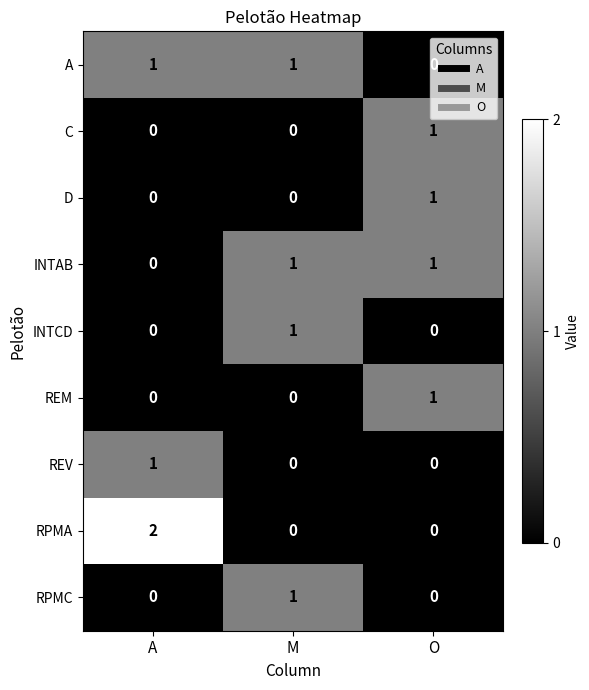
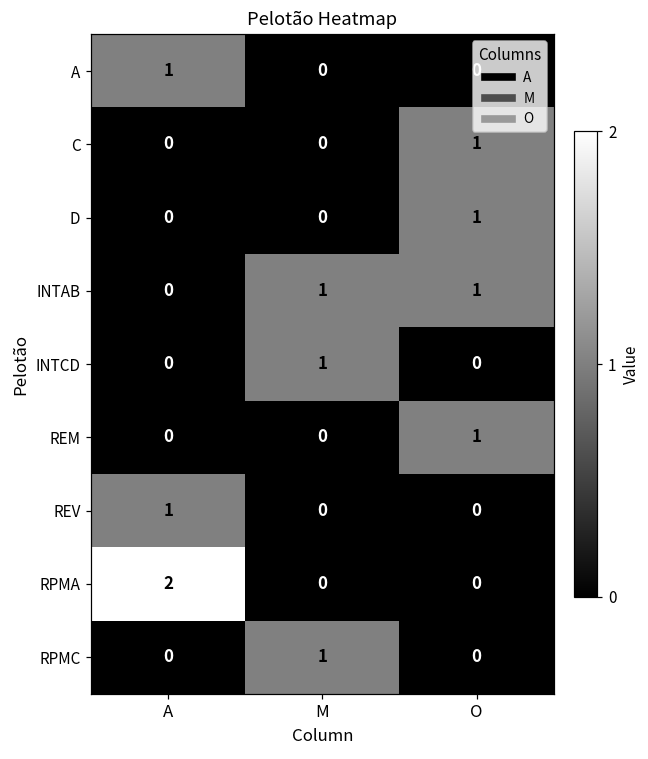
A, M: 1 -> 0
